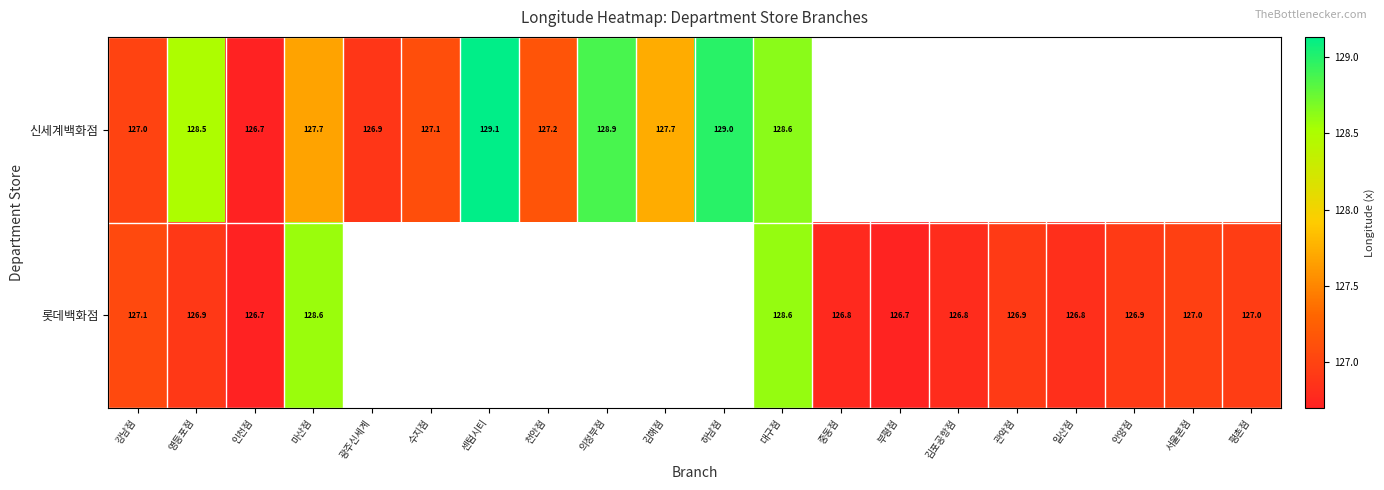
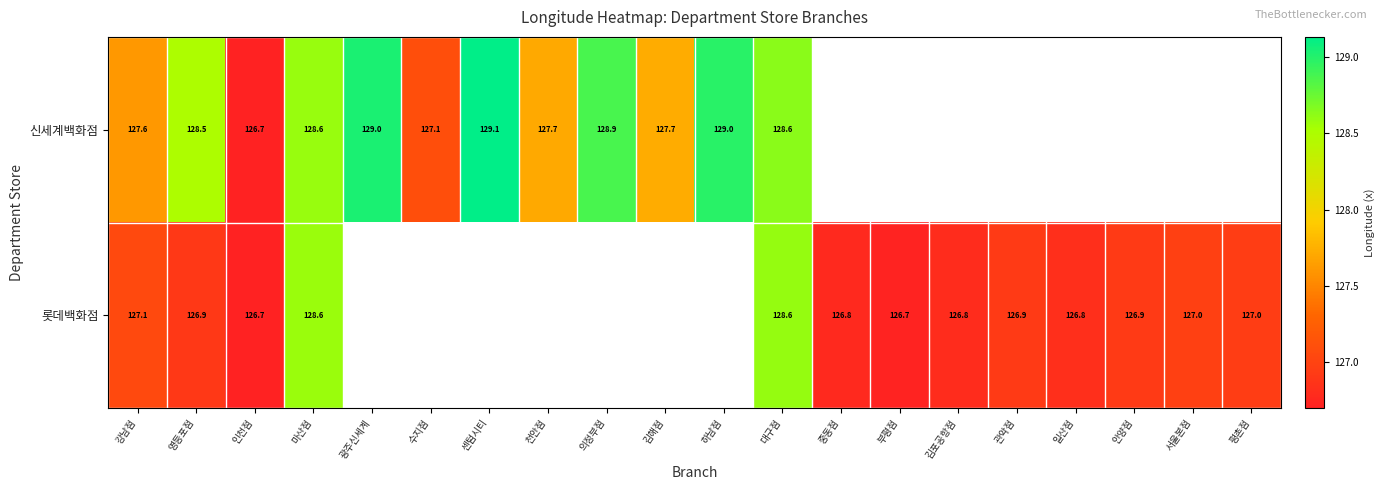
신세계백화점, 강남점: 127.0 -> 127.6
신세계백화점, 마산점: 127.7 -> 128.6
신세계백화점, 광주신세계: 126.9 -> 129.0
신세계백화점, 천안점: 127.2 -> 127.7
